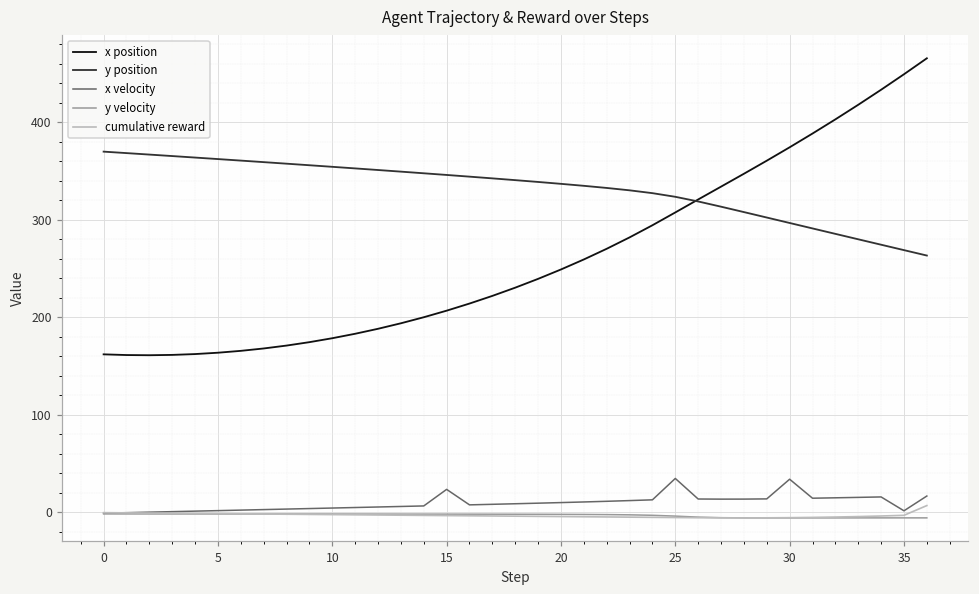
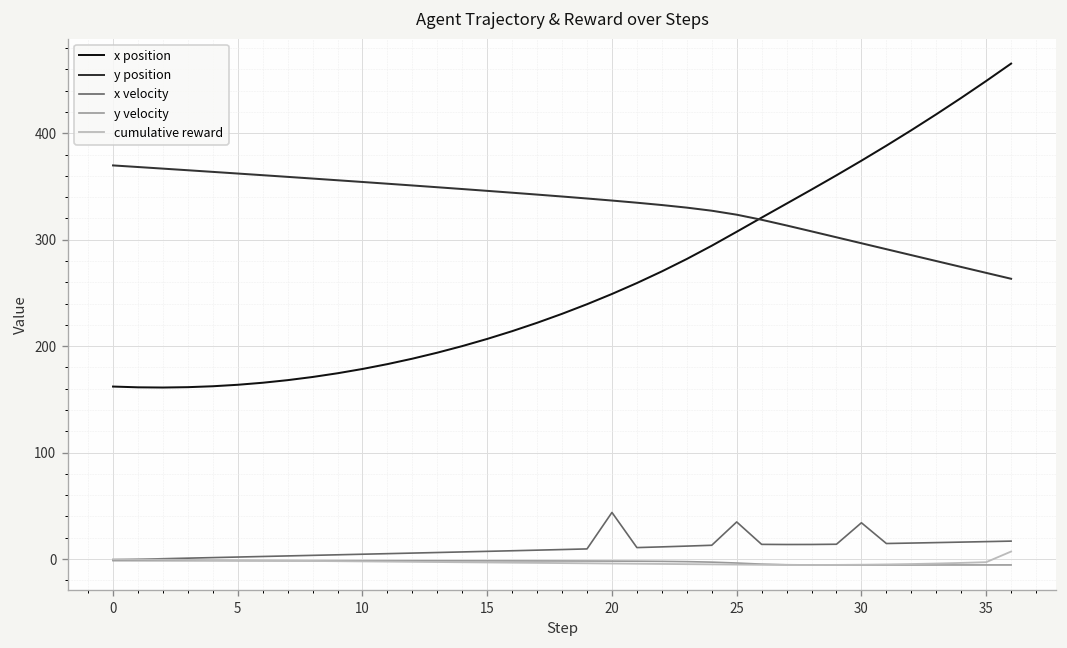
x velocity, 15: 20 -> 10
x velocity, 20: 10 -> 40
x velocity, 35: 0 -> 20
